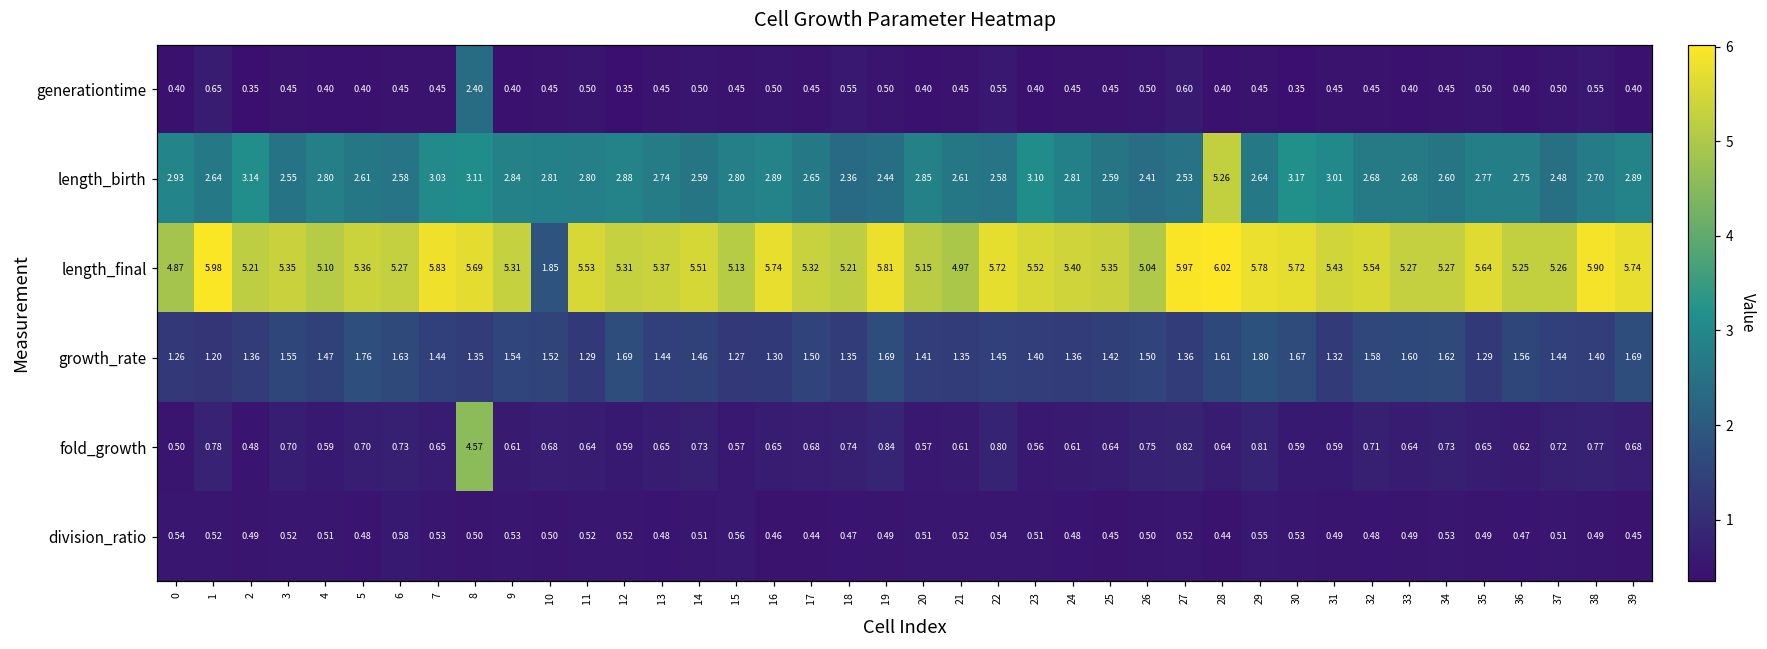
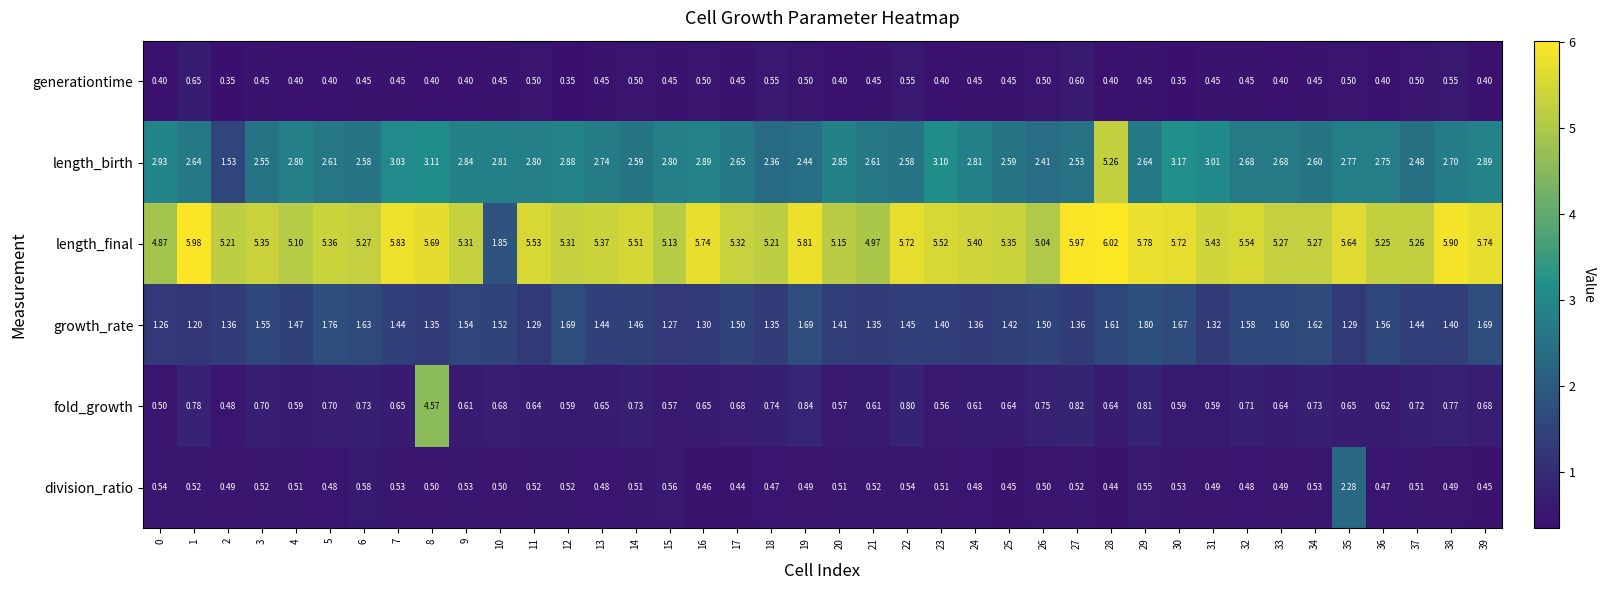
generationtime, 8: 2.40 -> 0.40
length_birth, 2: 3.14 -> 1.53
division_ratio, 35: 0.49 -> 2.28
